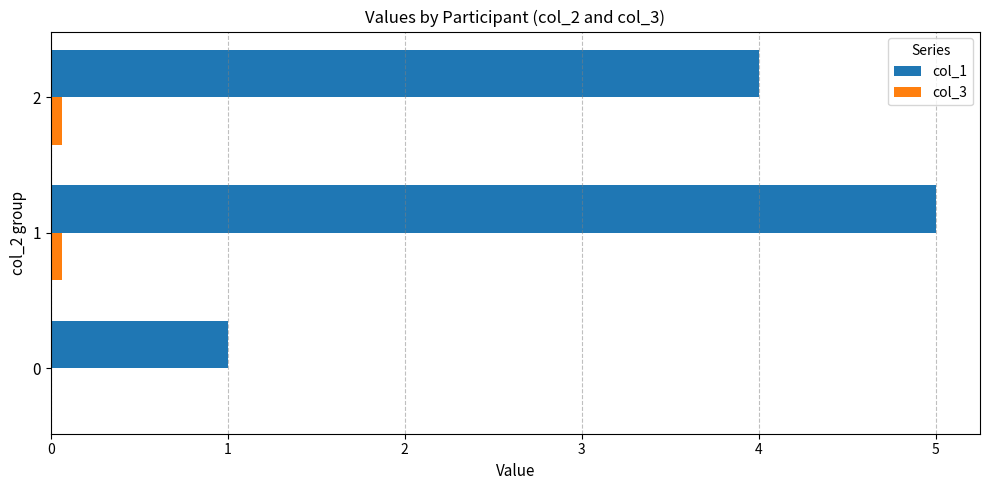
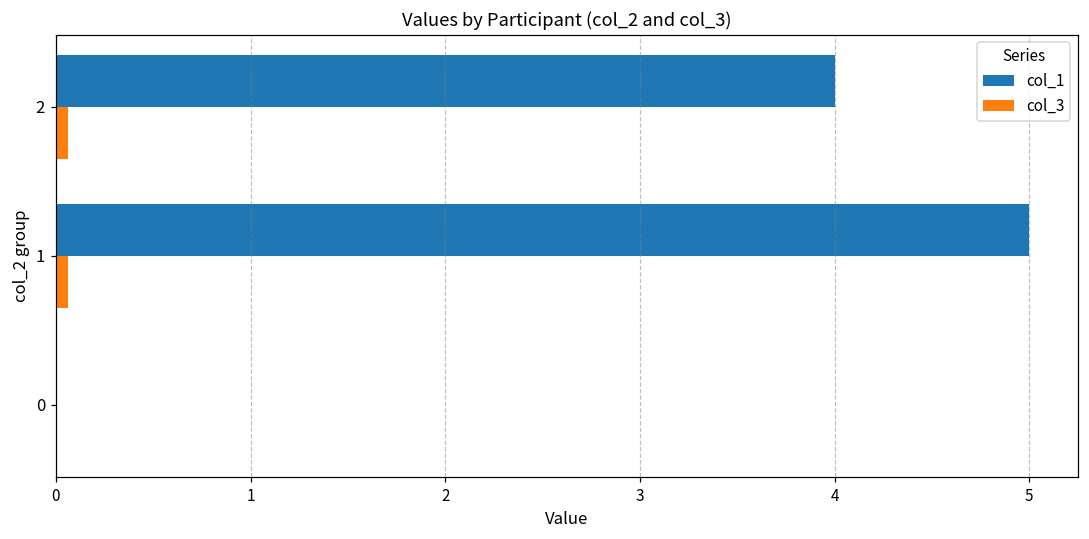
col_1, 0: 1 -> 0
